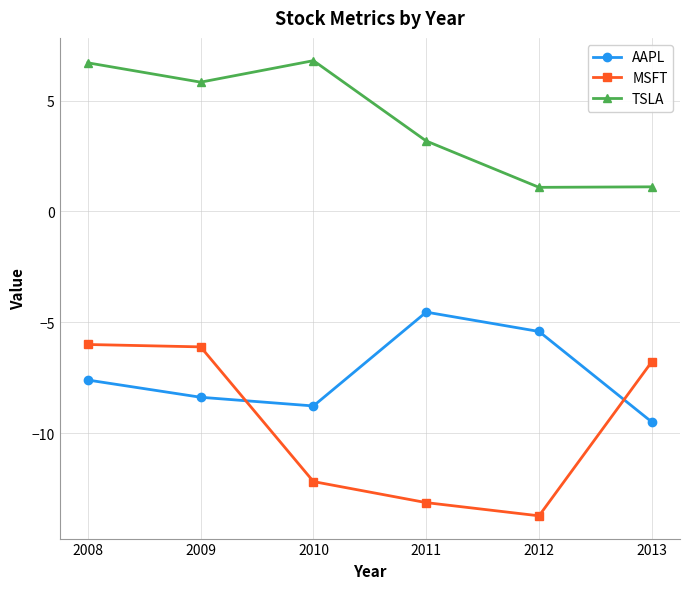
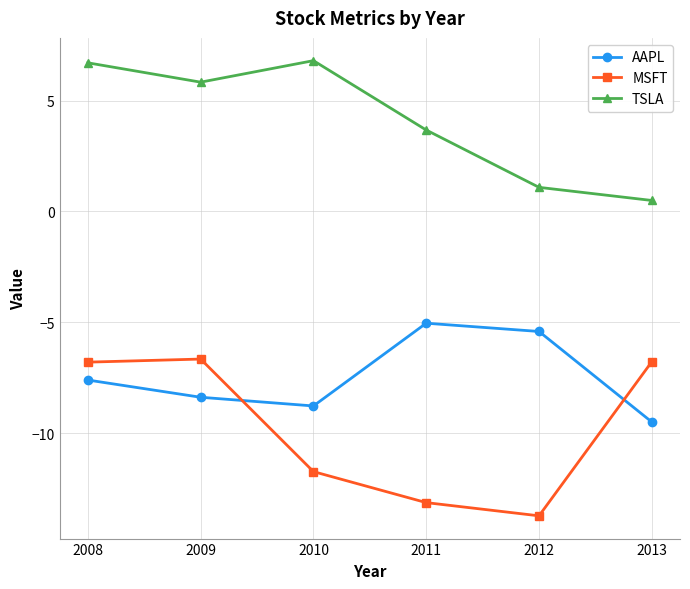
MSFT, 2008: -6.0 -> -6.8
MSFT, 2009: -6.1 -> -6.7
MSFT, 2010: -12.2 -> -11.7
AAPL, 2011: -4.5 -> -5.0
TSLA, 2011: 3.2 -> 3.7
TSLA, 2013: 1.1 -> 0.5
